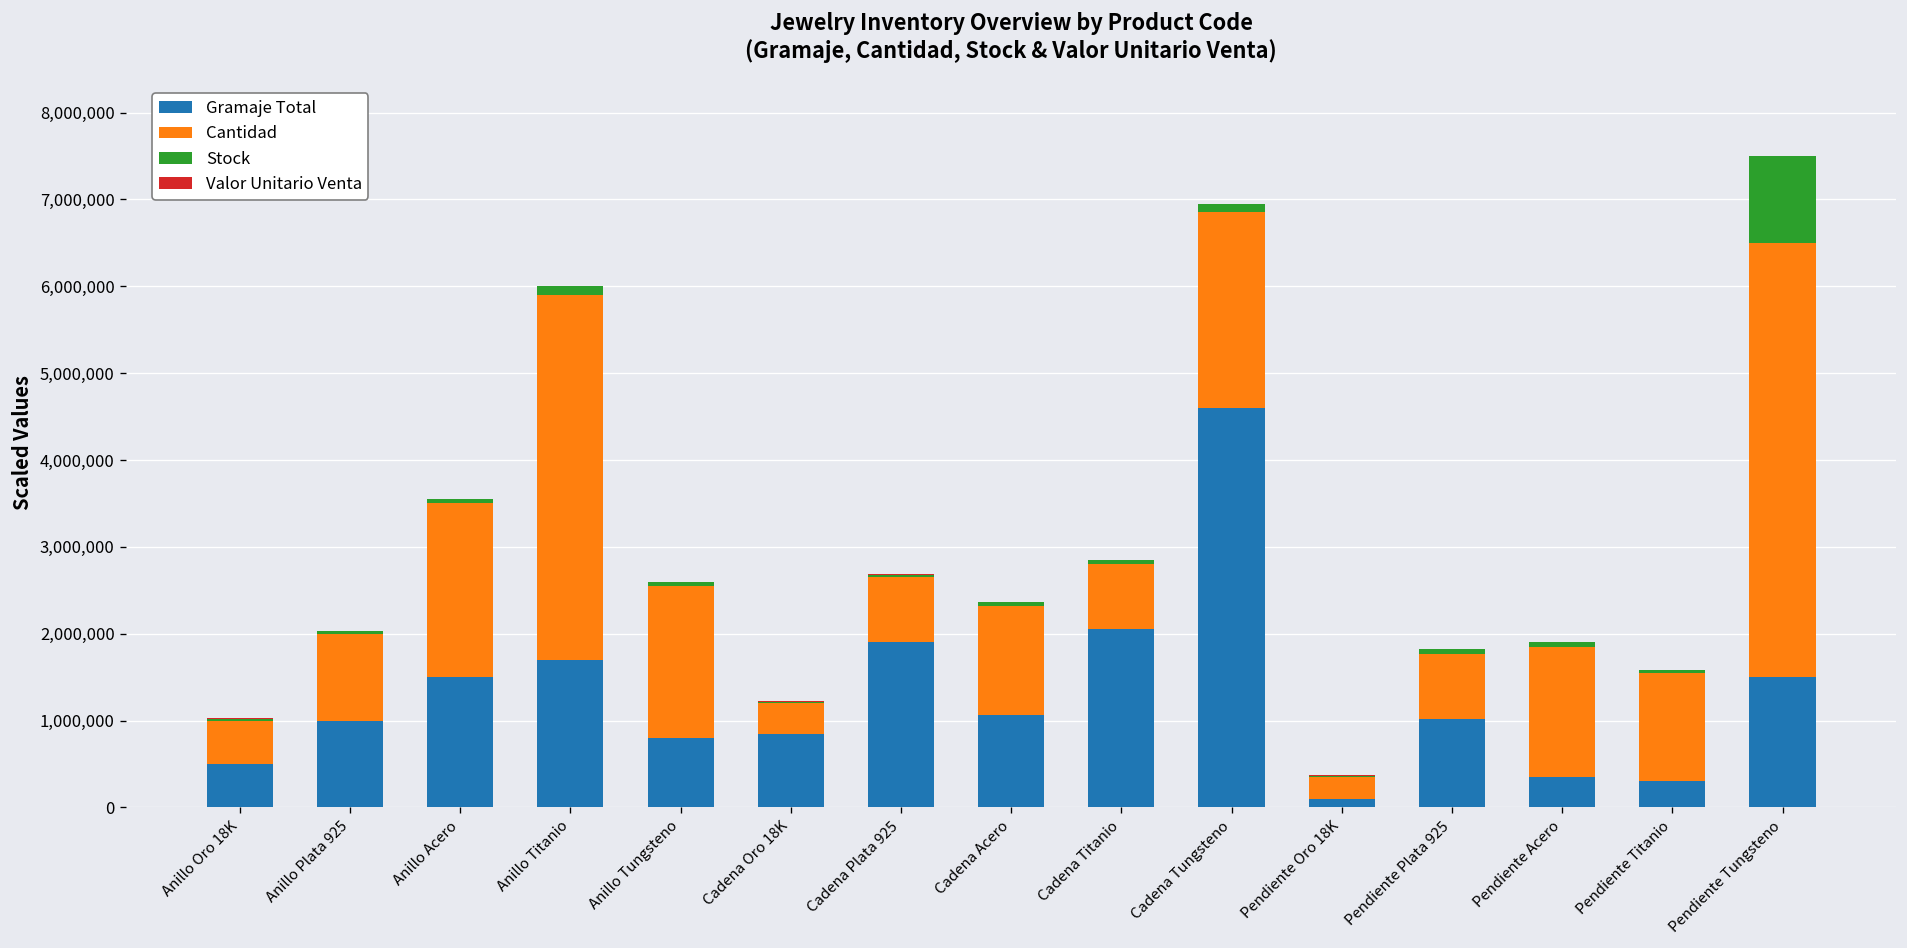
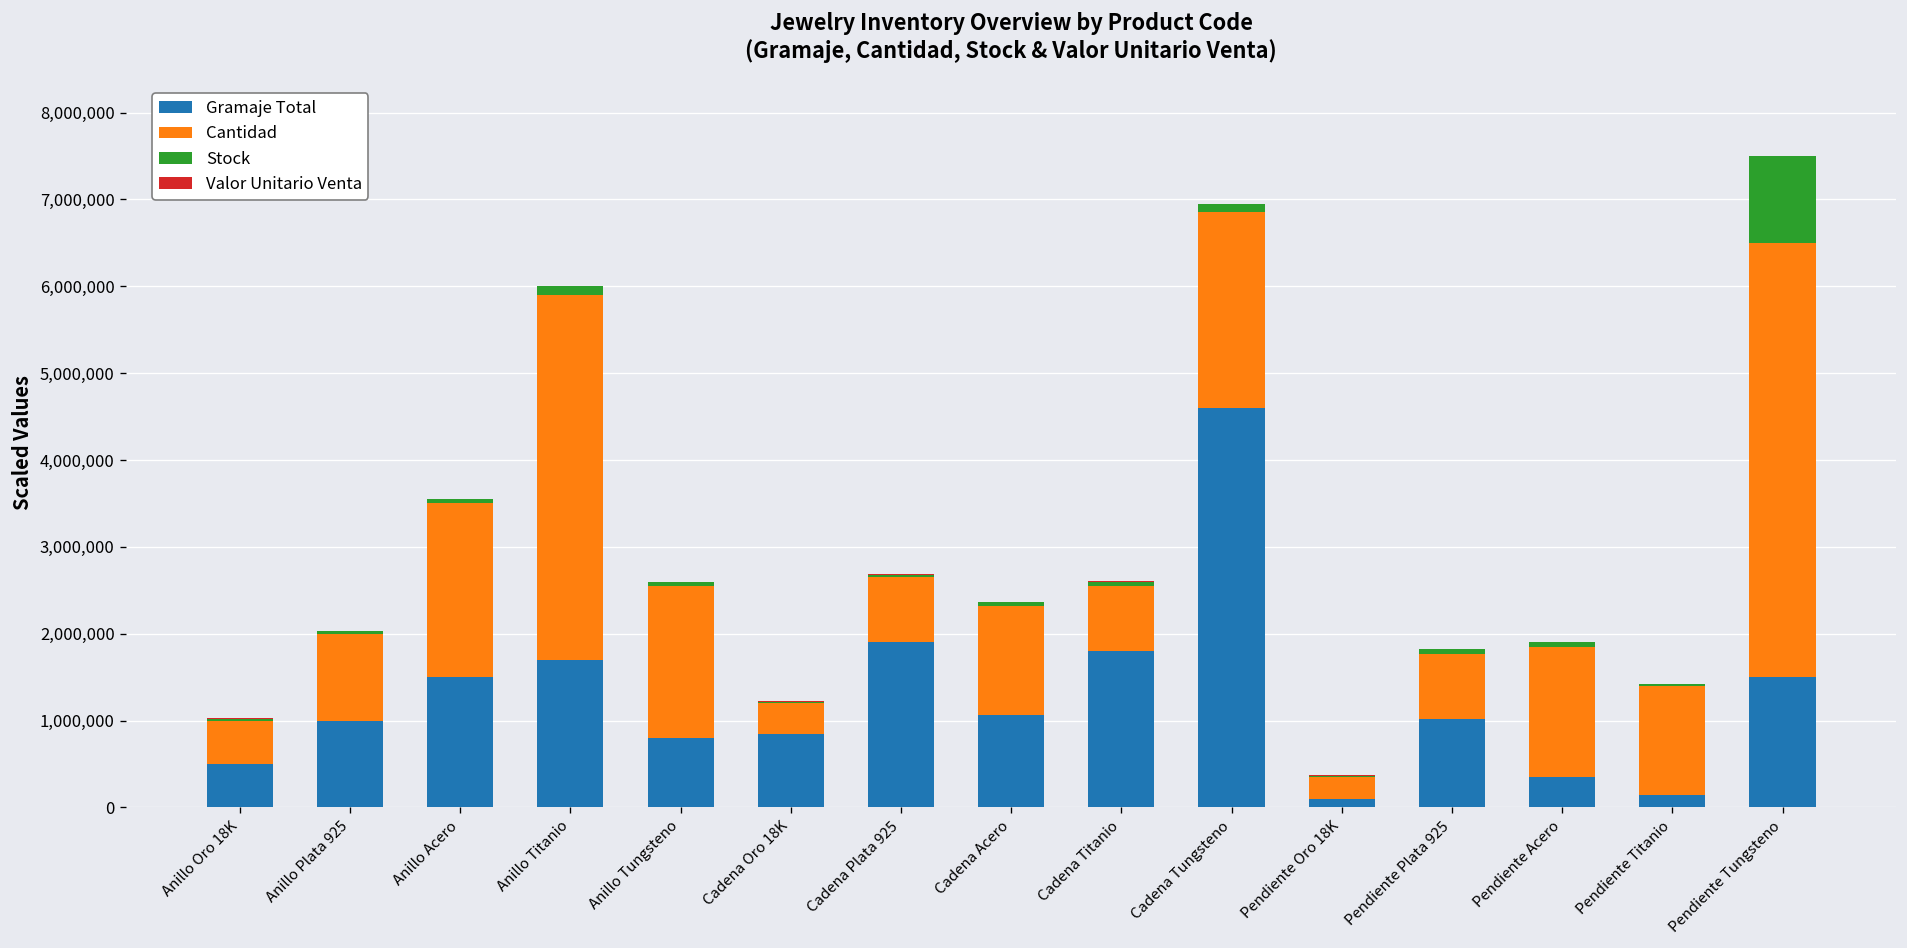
Gramaje Total, Cadena Titanio: 2,100,000 -> 1,800,000
Gramaje Total, Pendiente Titanio: 300,000 -> 100,000
